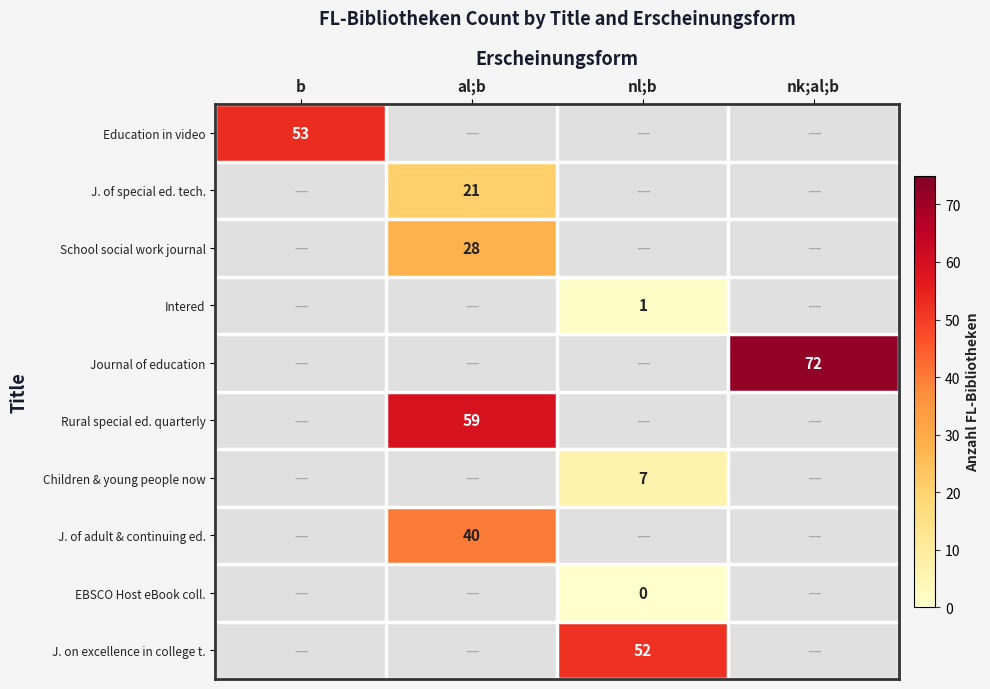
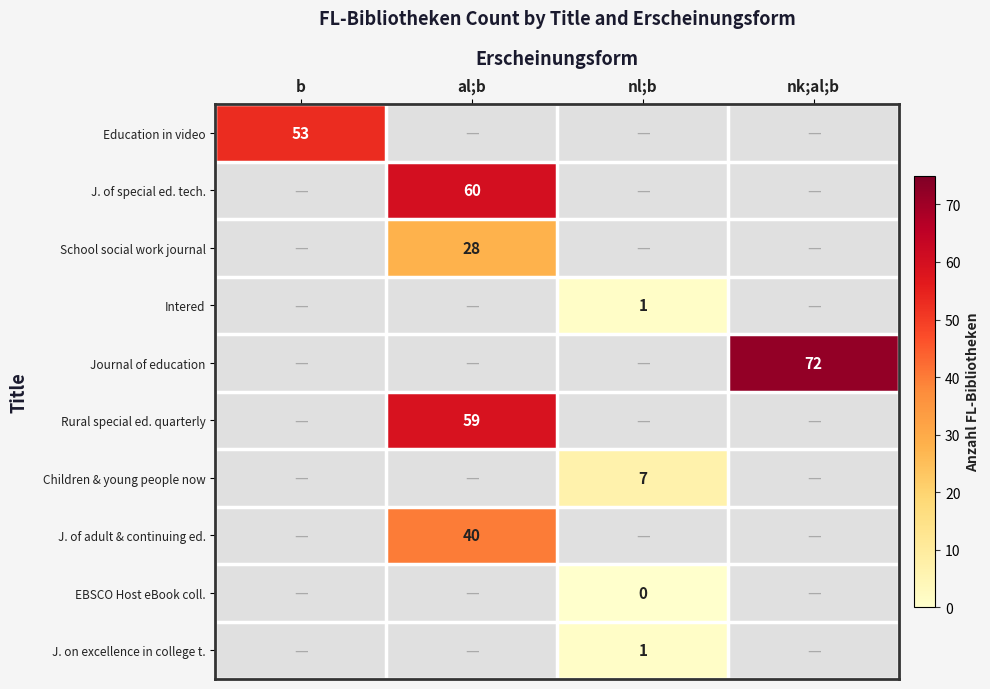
J. of special ed. tech., al;b: 21 -> 60
J. on excellence in college t., nl;b: 52 -> 1
